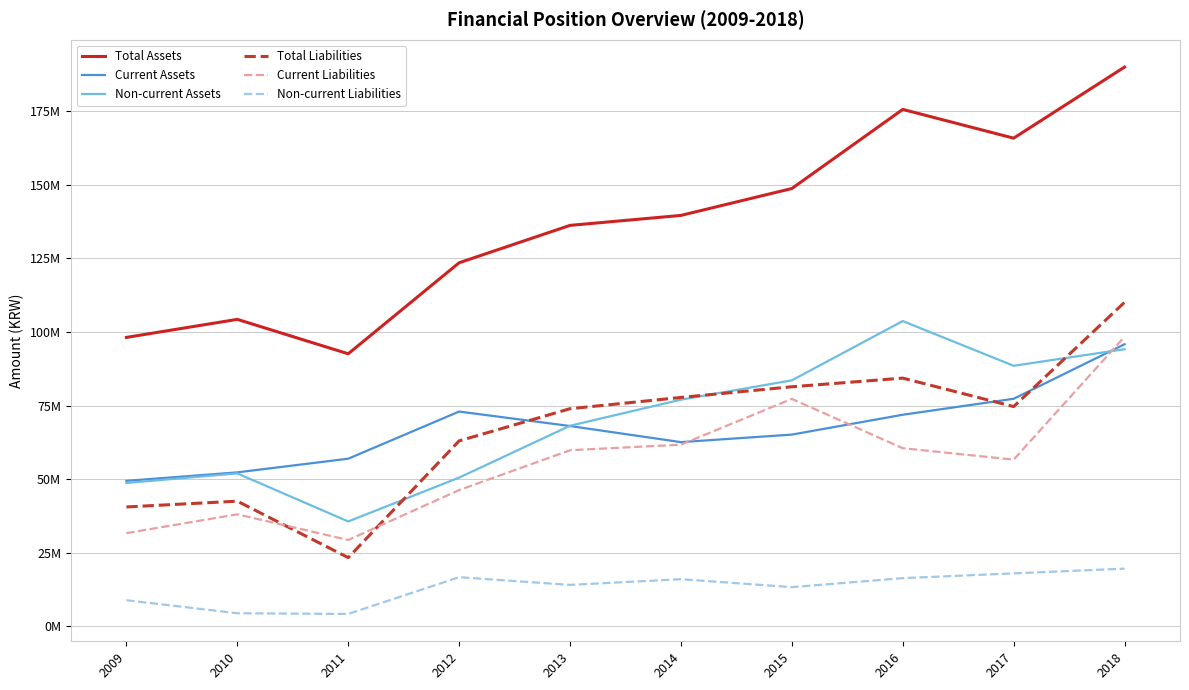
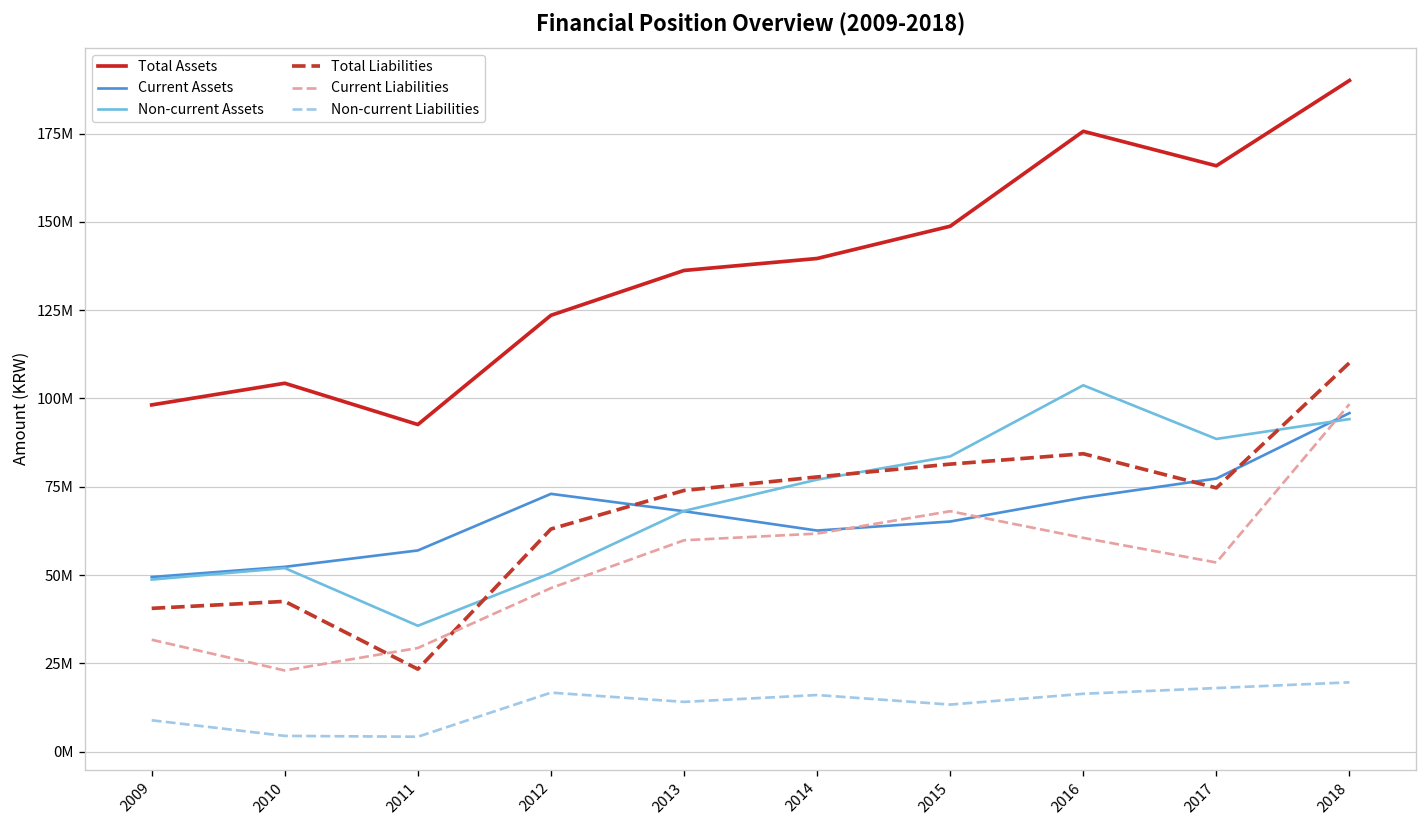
Current Liabilities, 2010: 38000000 -> 23000000
Current Liabilities, 2015: 77000000 -> 68000000
Current Liabilities, 2017: 57000000 -> 54000000
